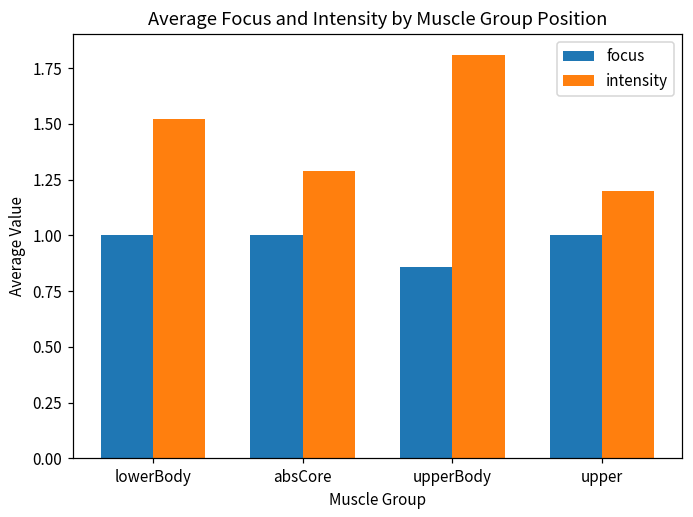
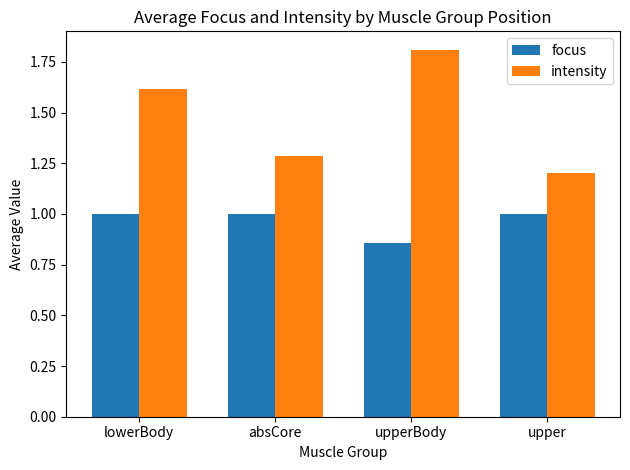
intensity, lowerBody: 1.52 -> 1.62
